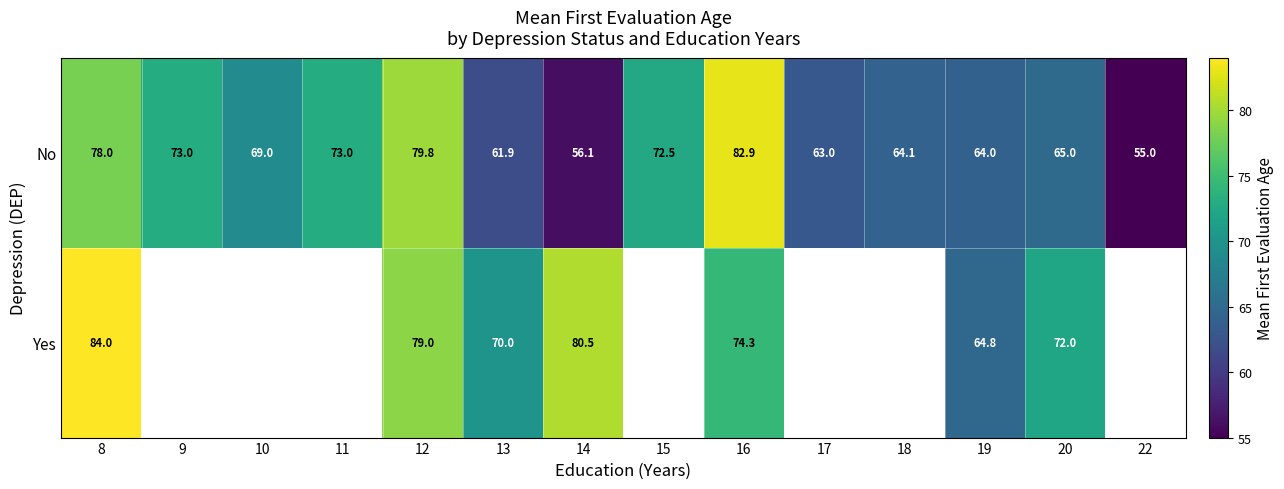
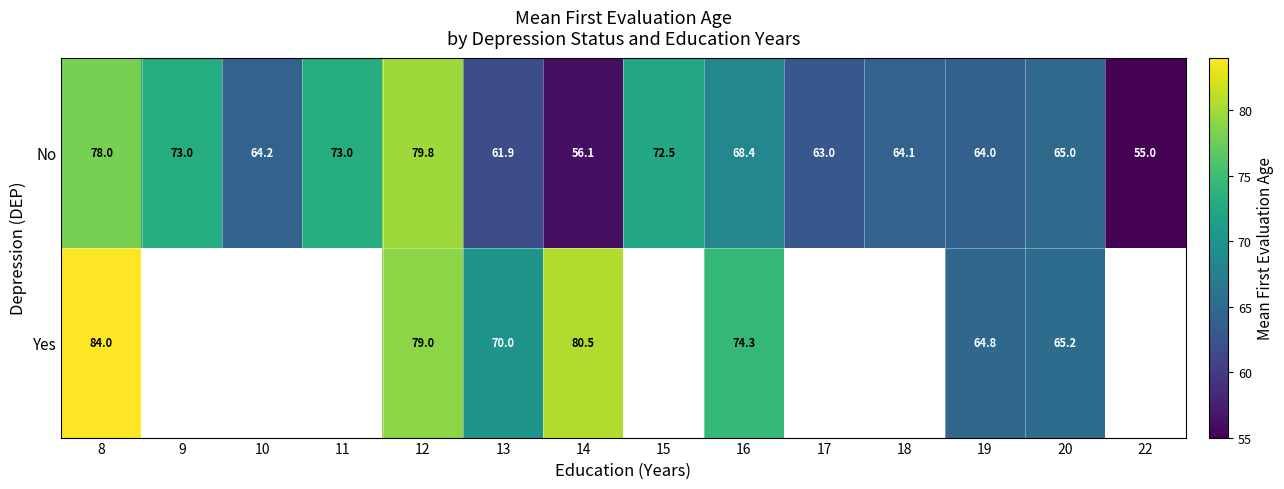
No, 10: 69.0 -> 64.2
No, 16: 82.9 -> 68.4
Yes, 20: 72.0 -> 65.2
